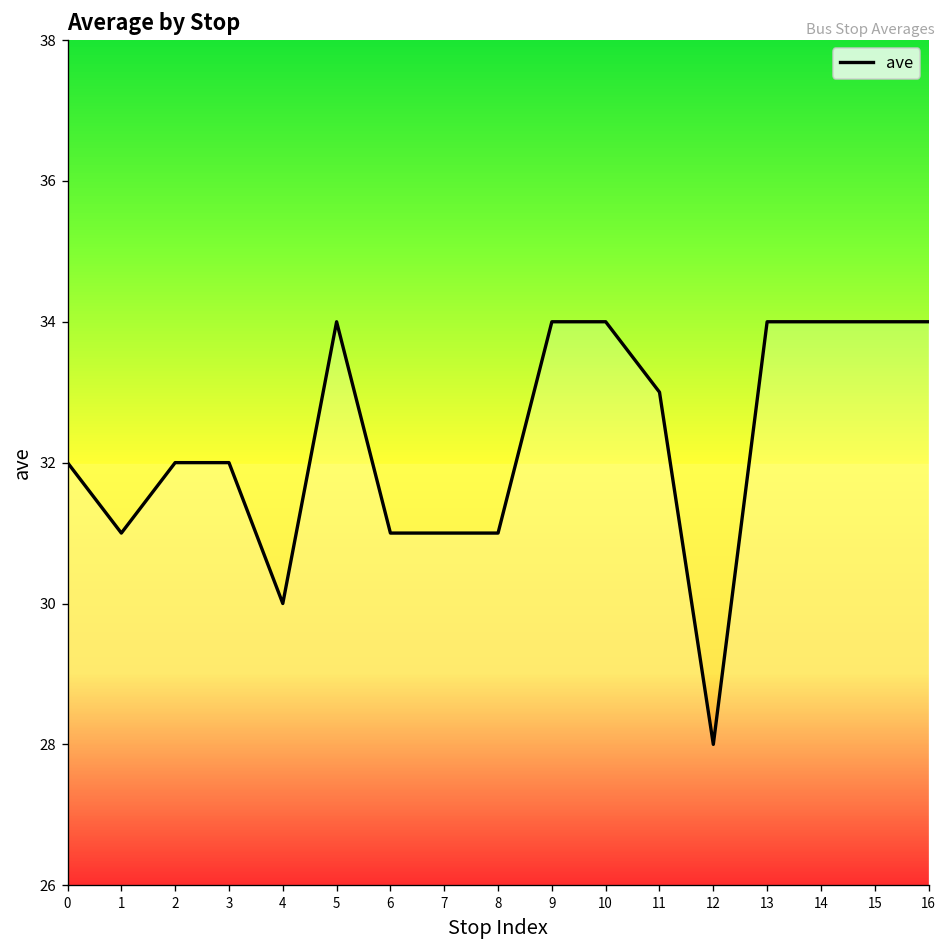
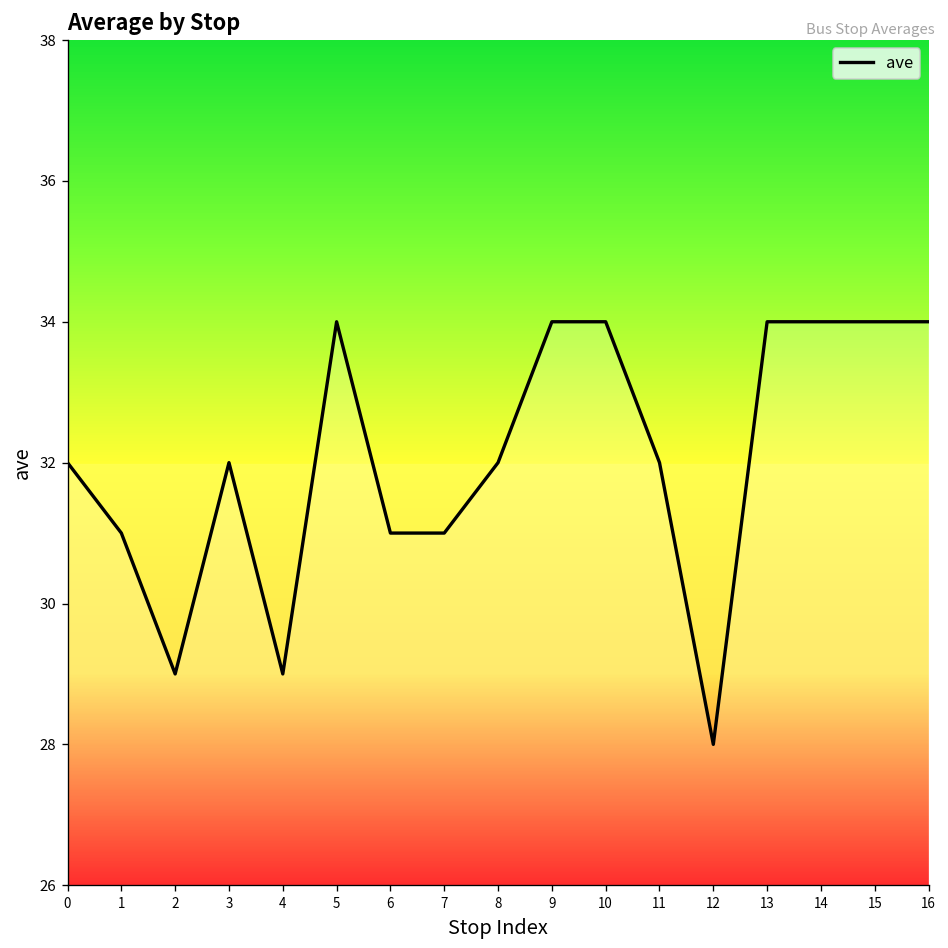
2: 32 -> 29
4: 30 -> 29
8: 31 -> 32
11: 33 -> 32
